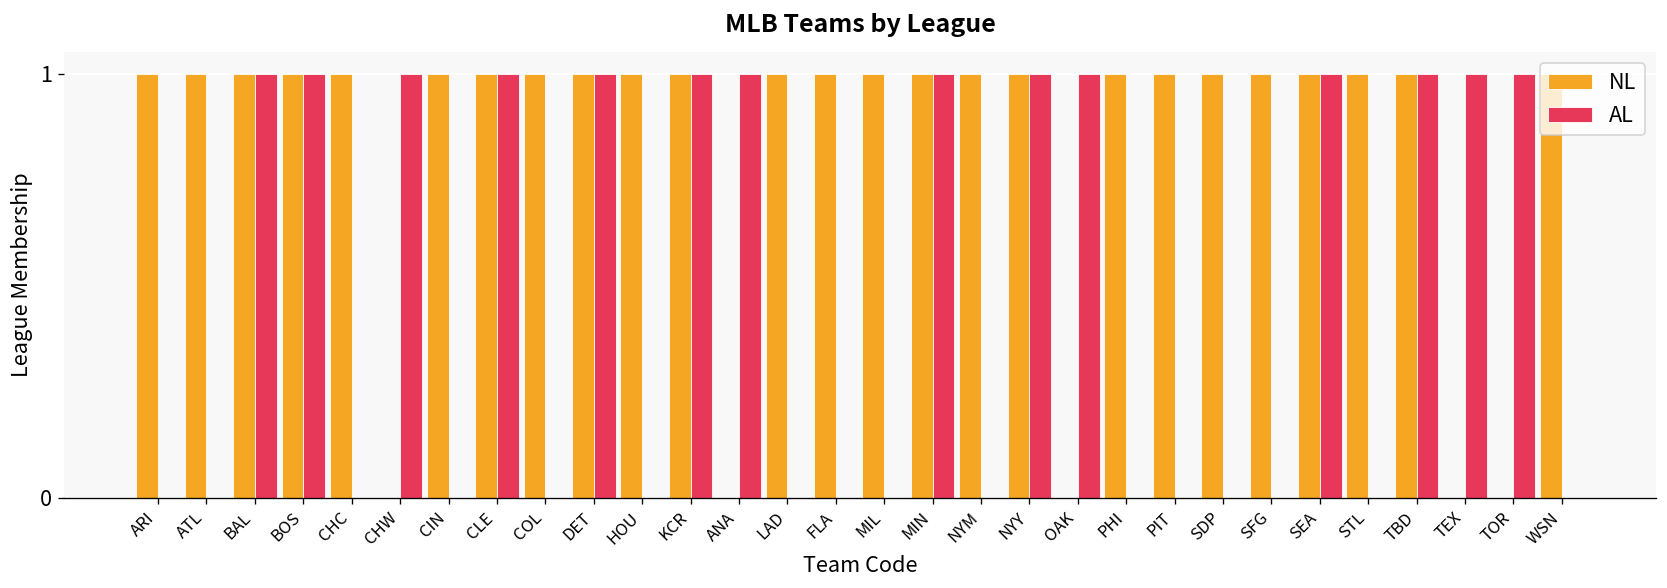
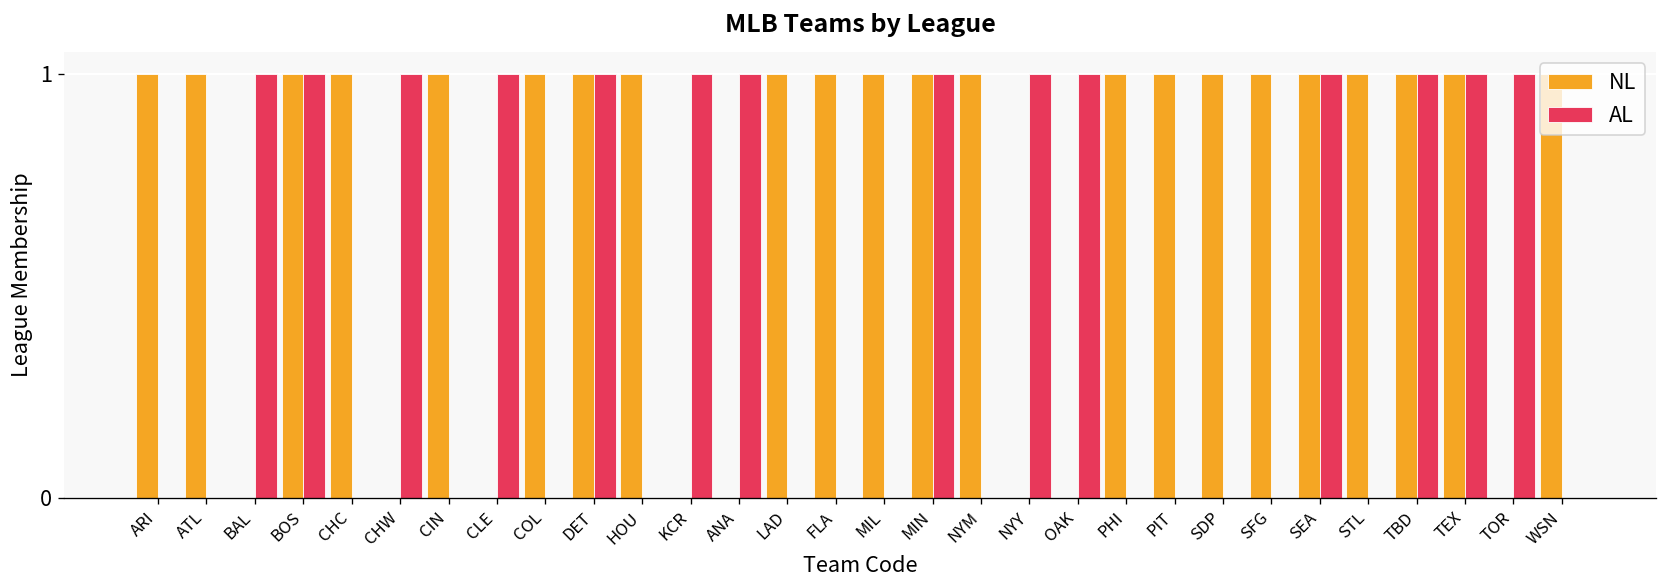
NL, BAL: 1 -> 0
NL, CLE: 1 -> 0
NL, KCR: 1 -> 0
NL, NYY: 1 -> 0
NL, TEX: 0 -> 1
